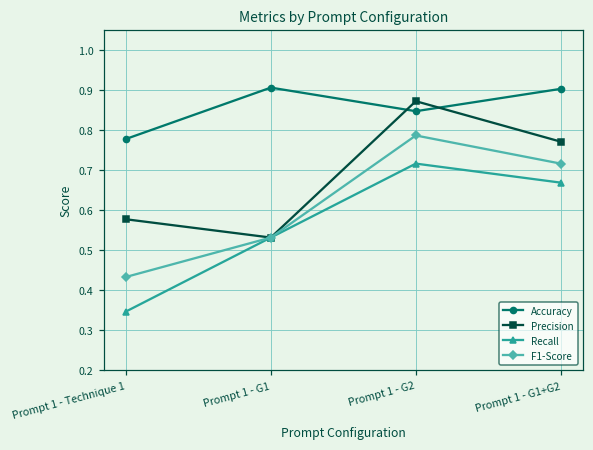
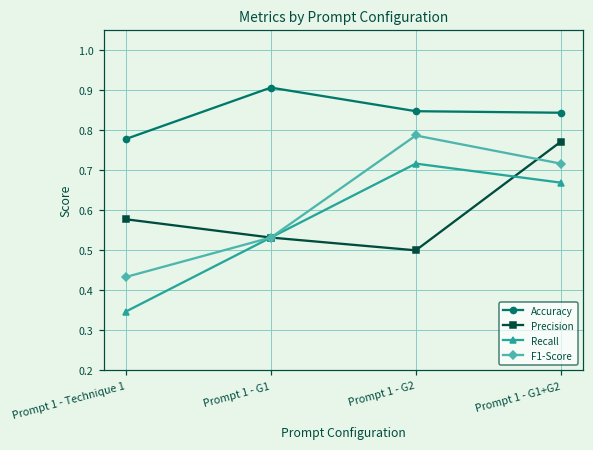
Precision, Prompt 1 - G2: 0.87 -> 0.50
Accuracy, Prompt 1 - G1+G2: 0.90 -> 0.84
